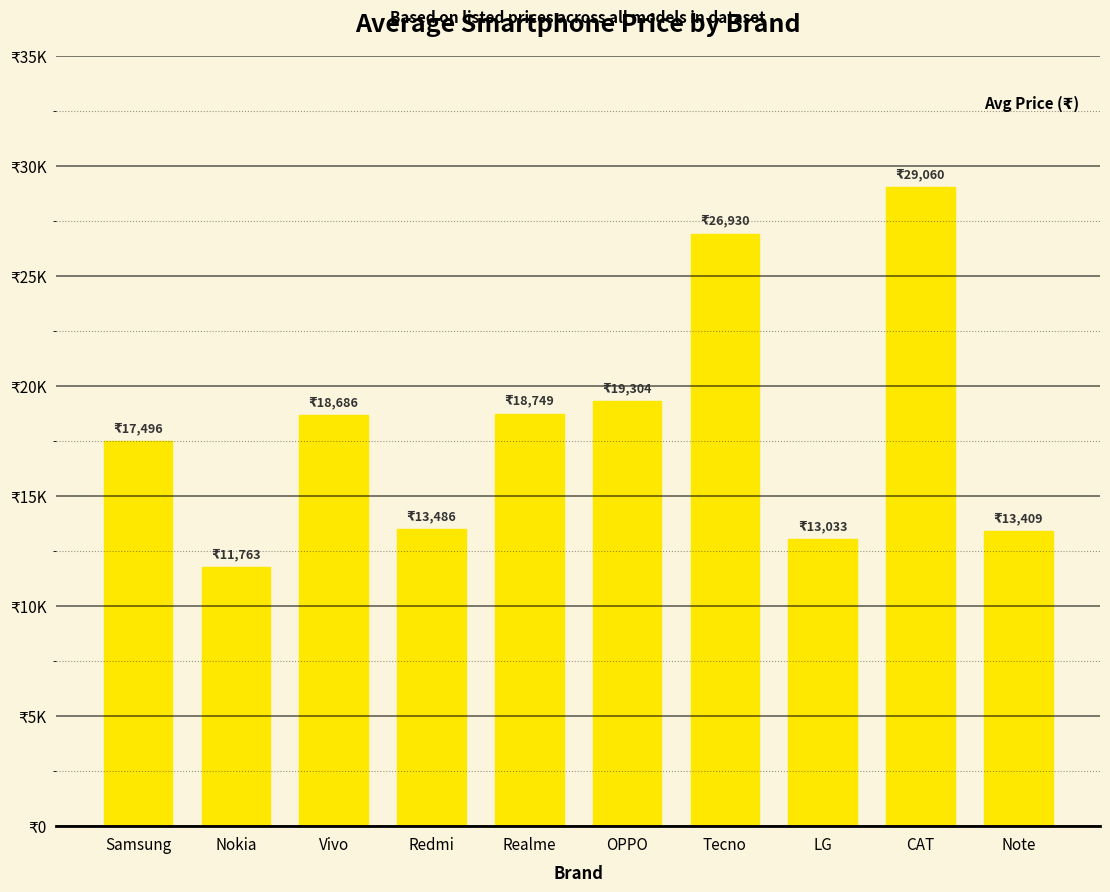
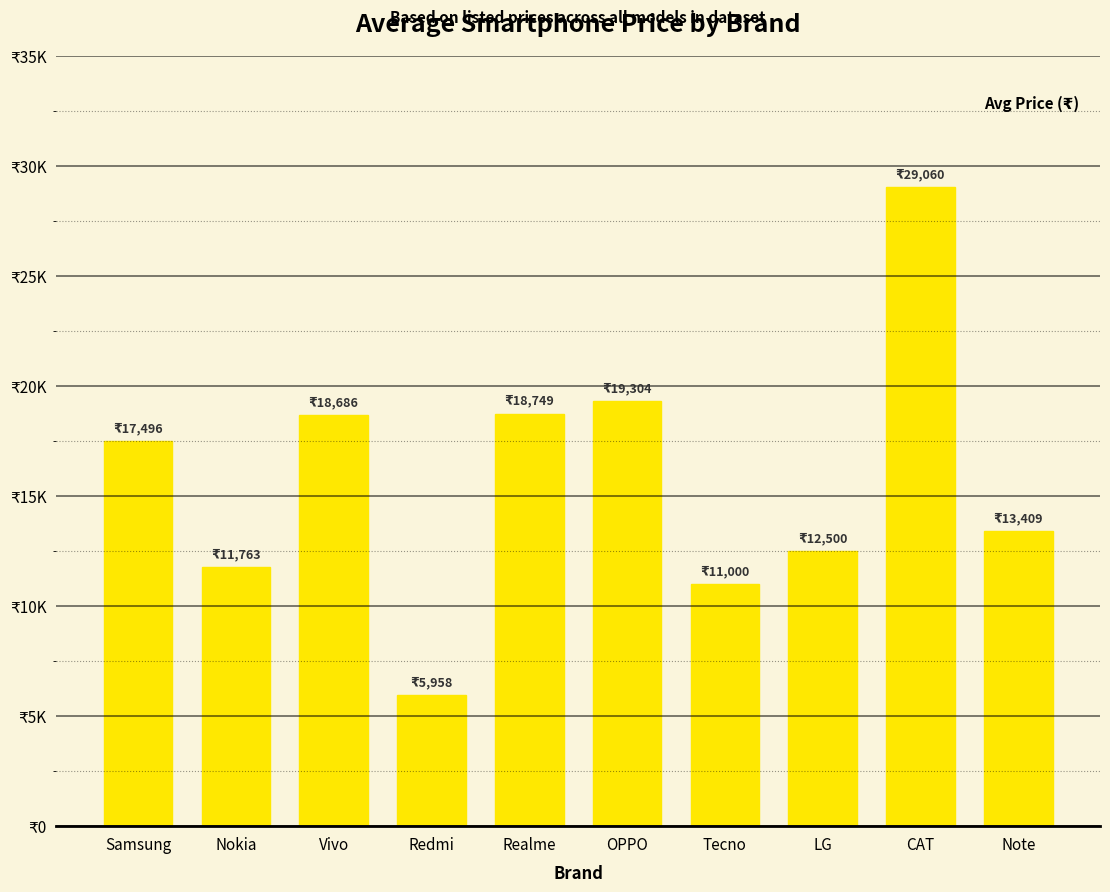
Redmi: 13,486 -> 5,958
Tecno: 26,930 -> 11,000
LG: 13,033 -> 12,500
